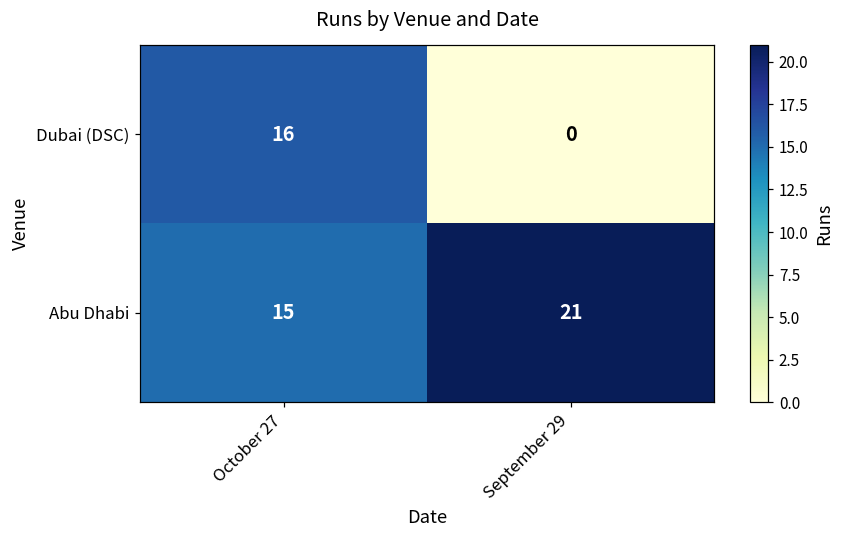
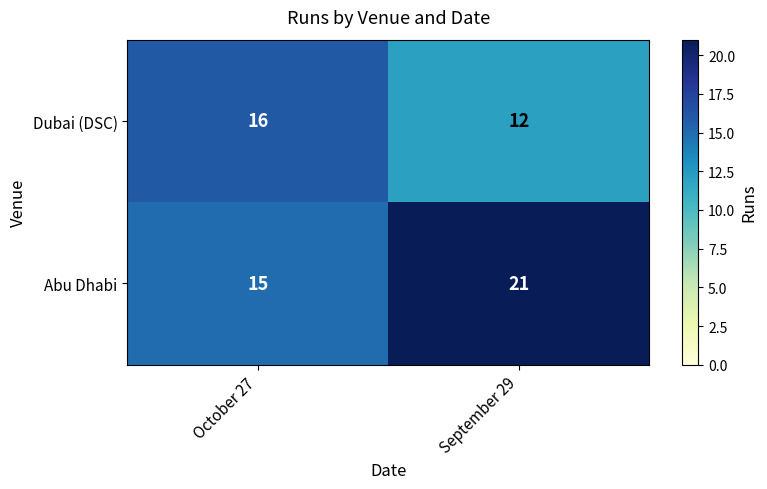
Dubai (DSC), September 29: 0 -> 12
